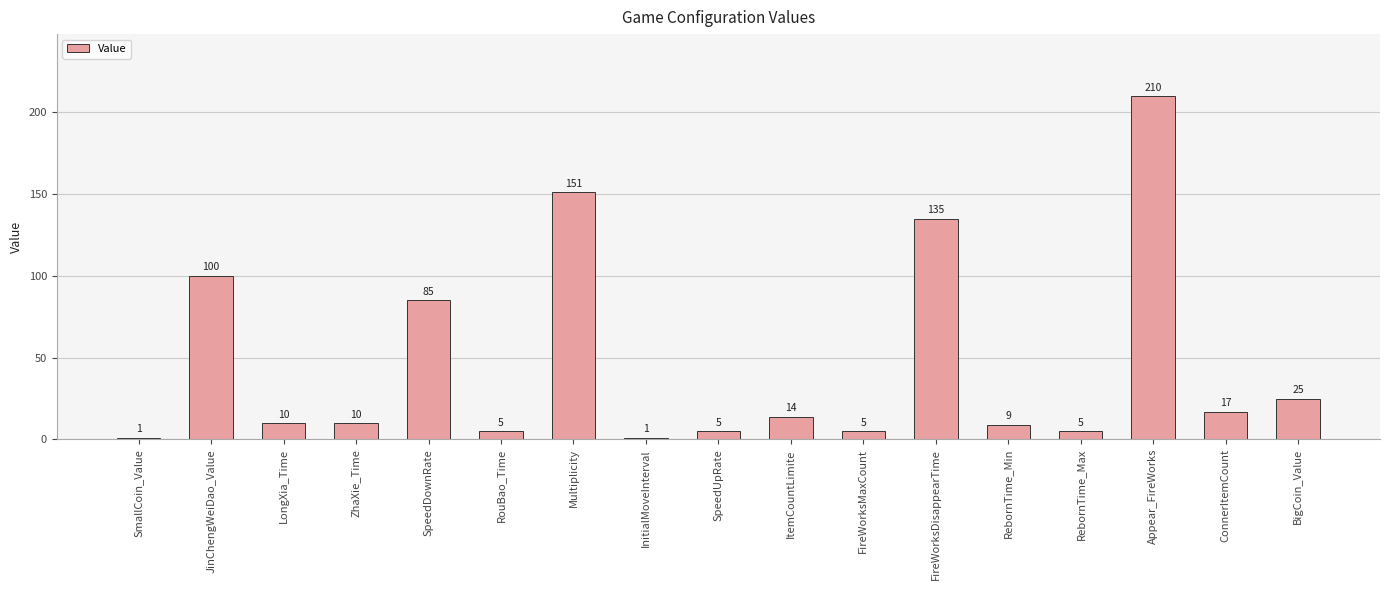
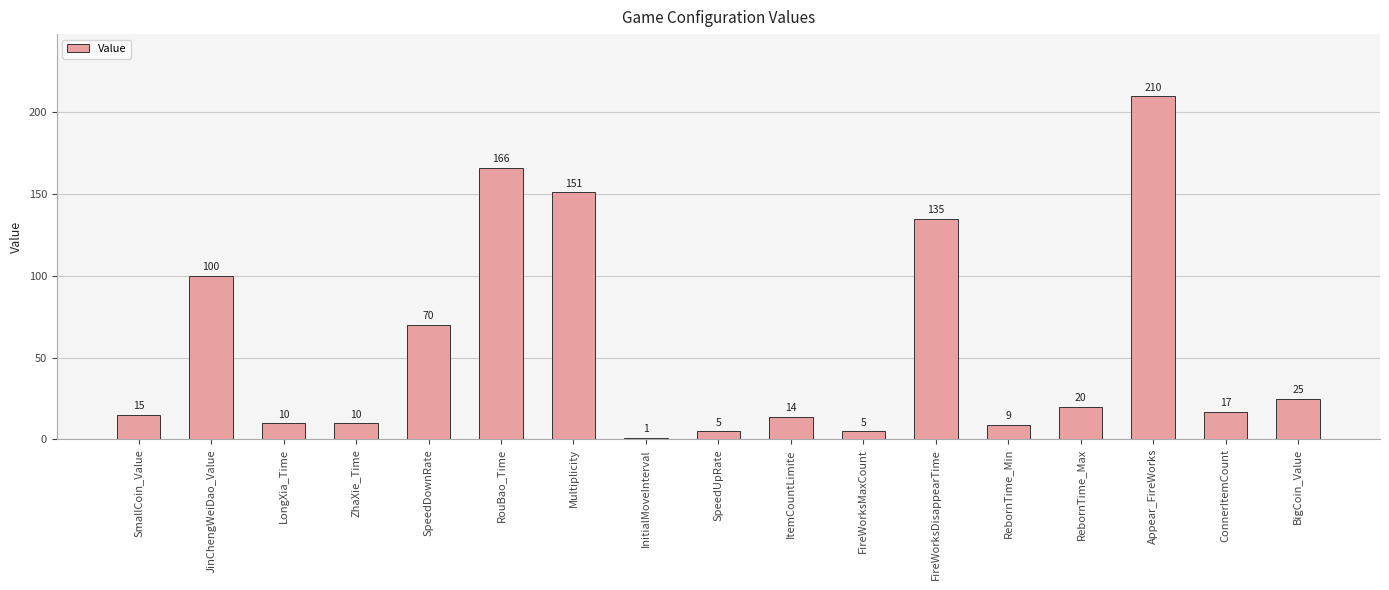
SmallCoin_Value: 1 -> 15
SpeedDownRate: 85 -> 70
RouBao_Time: 5 -> 166
RebornTime_Max: 5 -> 20
